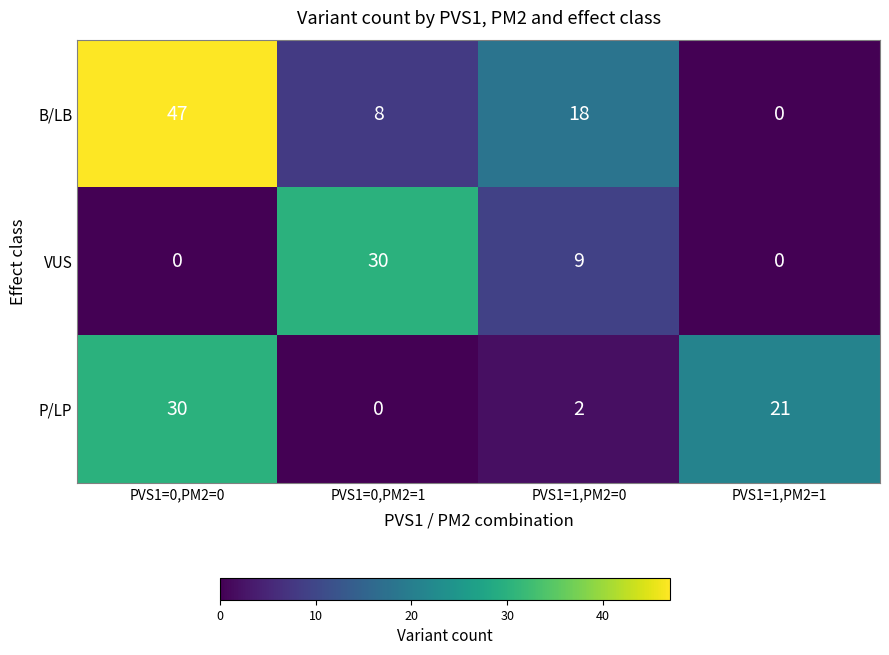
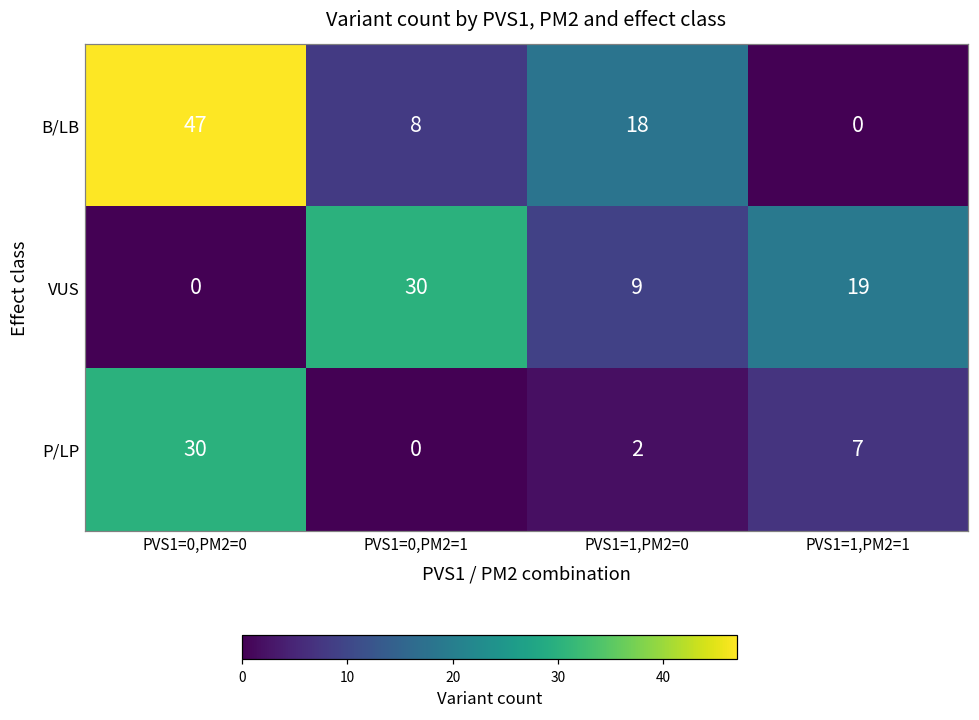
VUS, PVS1=1,PM2=1: 0 -> 19
P/LP, PVS1=1,PM2=1: 21 -> 7
